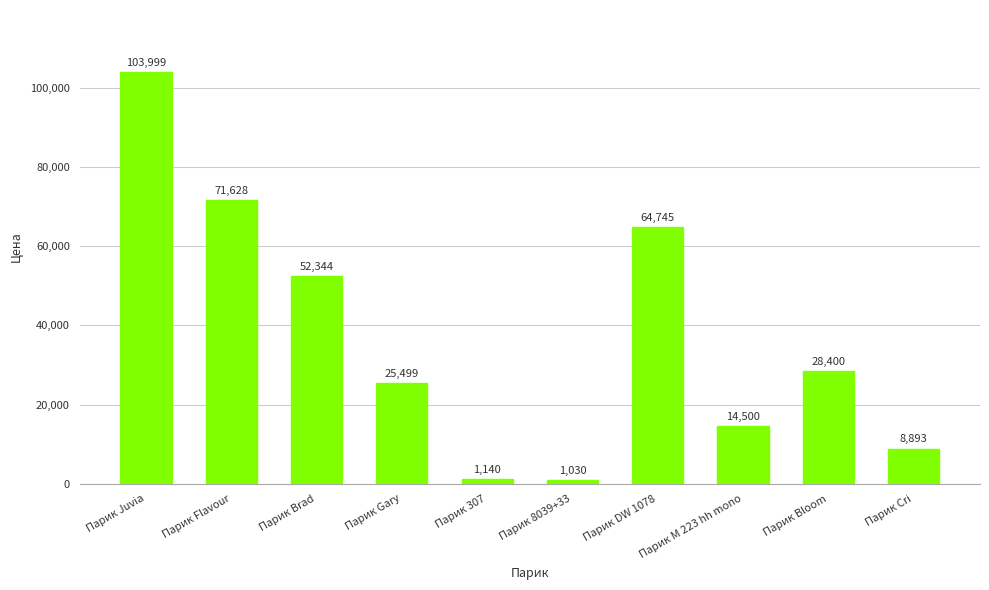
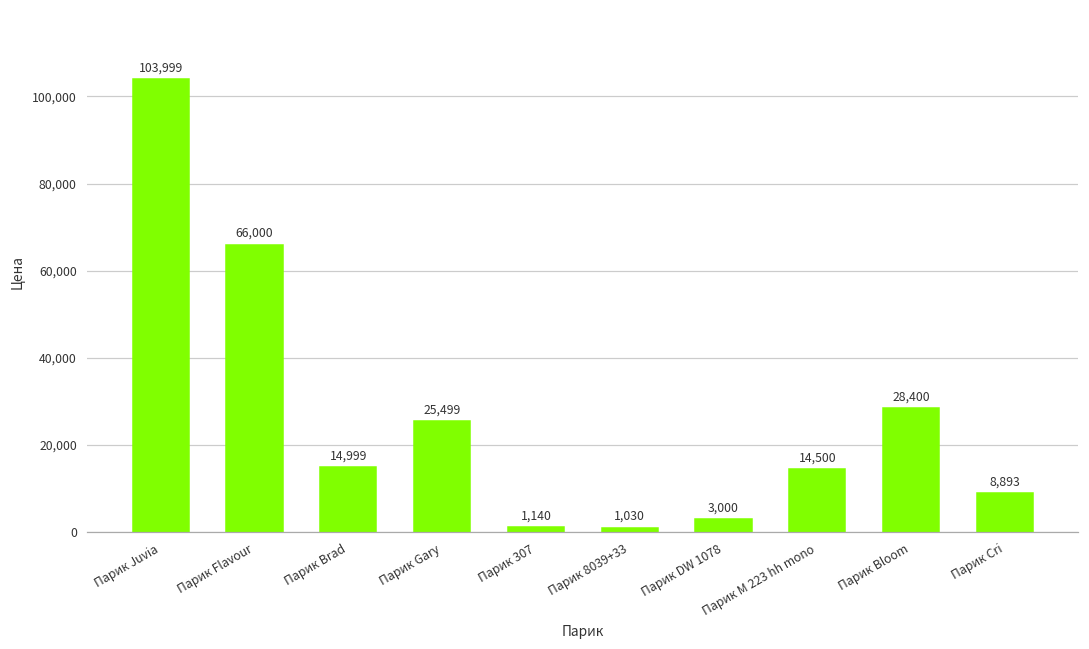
Парик Flavour: 71,628 -> 66,000
Парик Brad: 52,344 -> 14,999
Парик DW 1078: 64,745 -> 3,000
